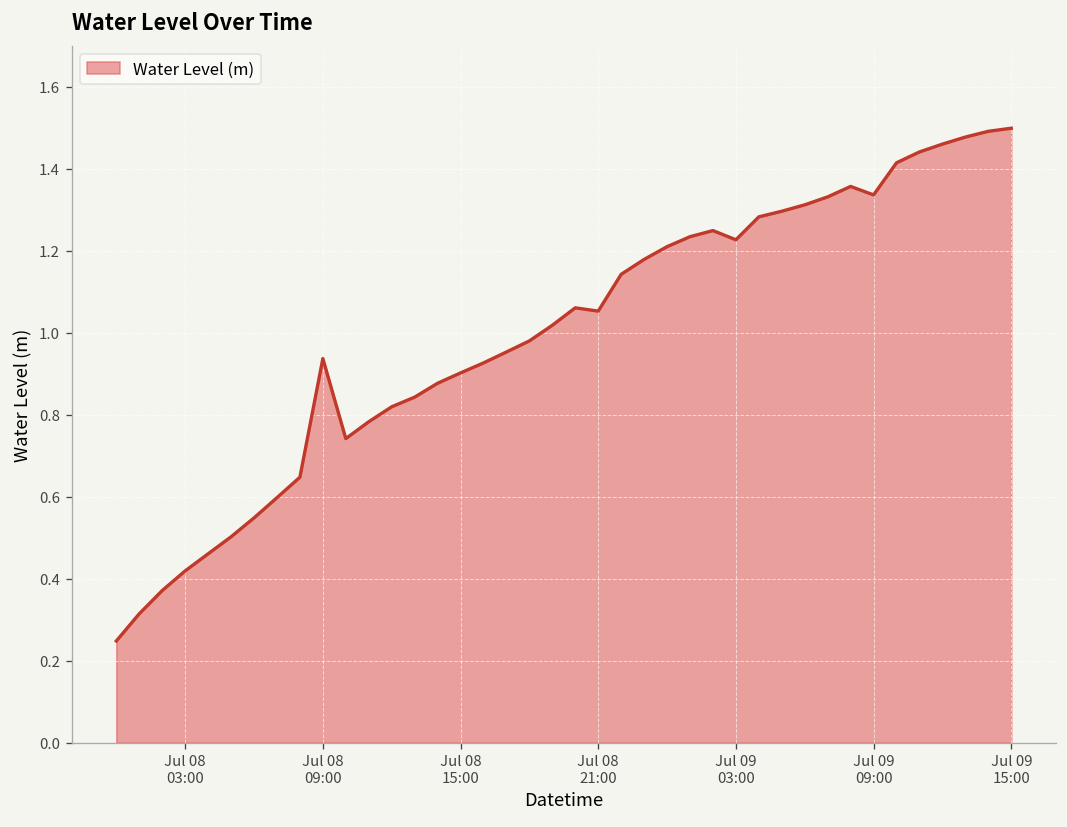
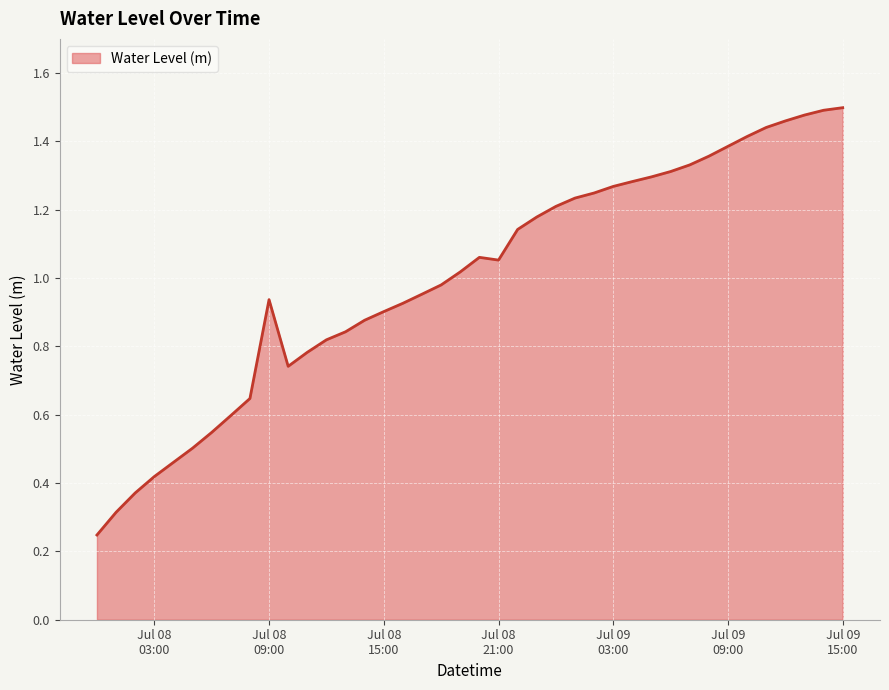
Jul 09 03:00: 1.23 -> 1.27
Jul 09 09:00: 1.34 -> 1.39
